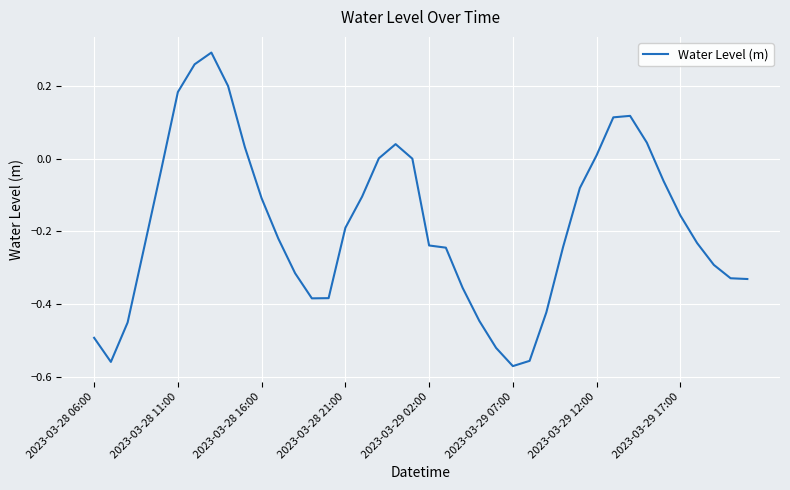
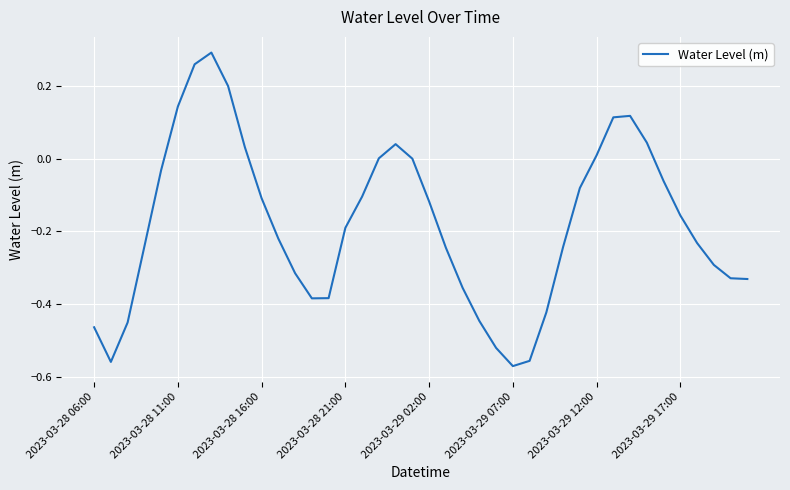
2023-03-28 06:00: -0.49 -> -0.46
2023-03-28 11:00: 0.18 -> 0.14
2023-03-29 02:00: -0.24 -> -0.12
